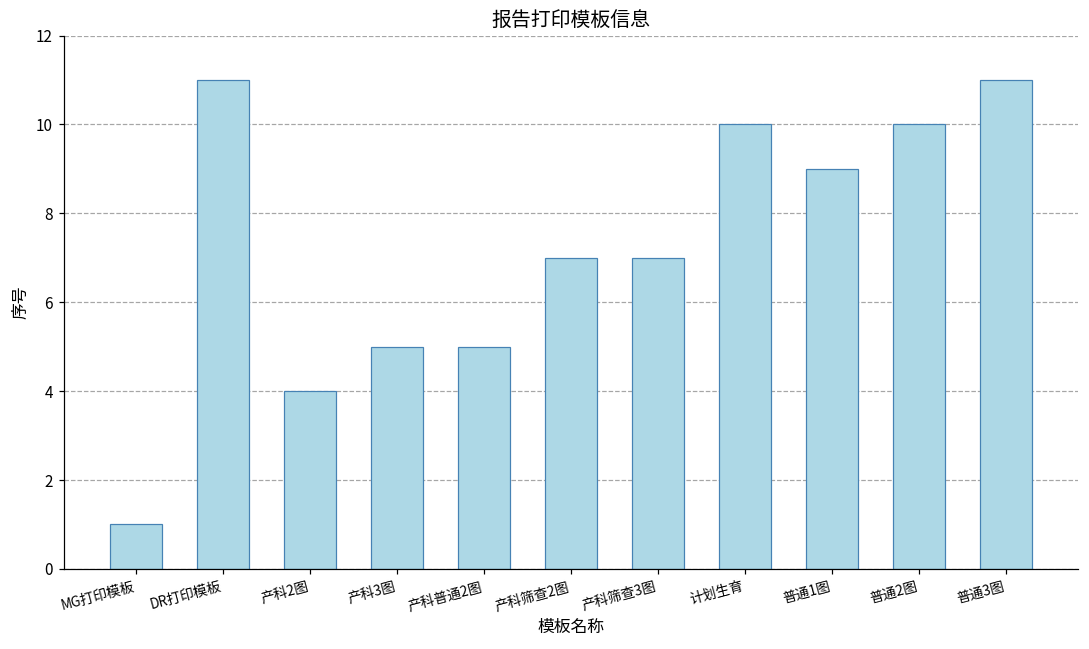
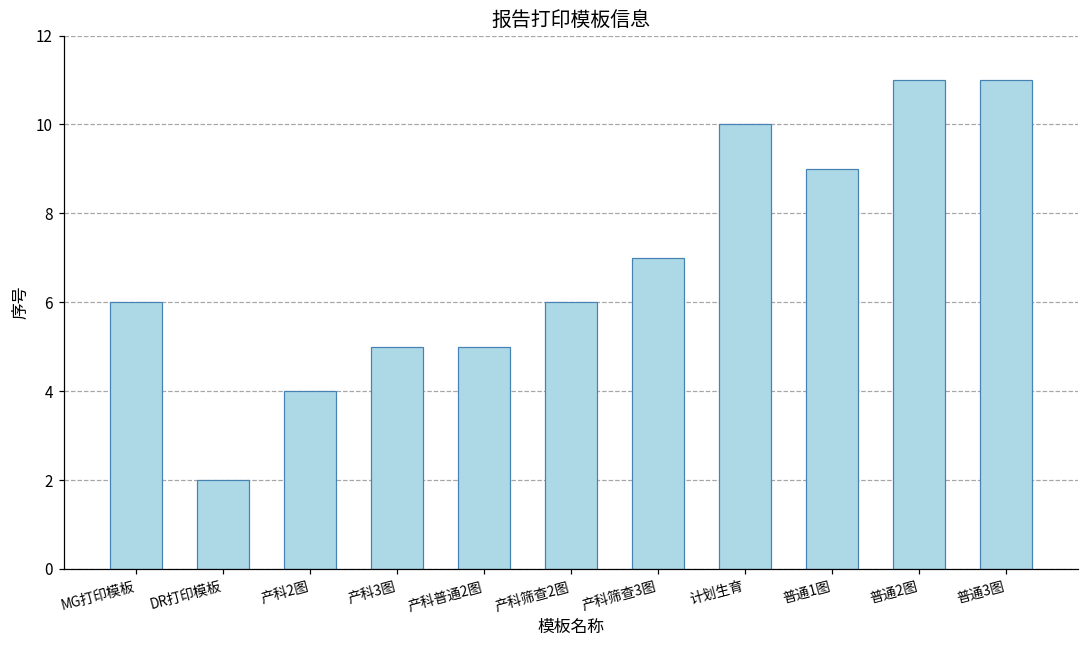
MG打印模板: 1 -> 6
DR打印模板: 11 -> 2
产科筛查2图: 7 -> 6
普通2图: 10 -> 11
